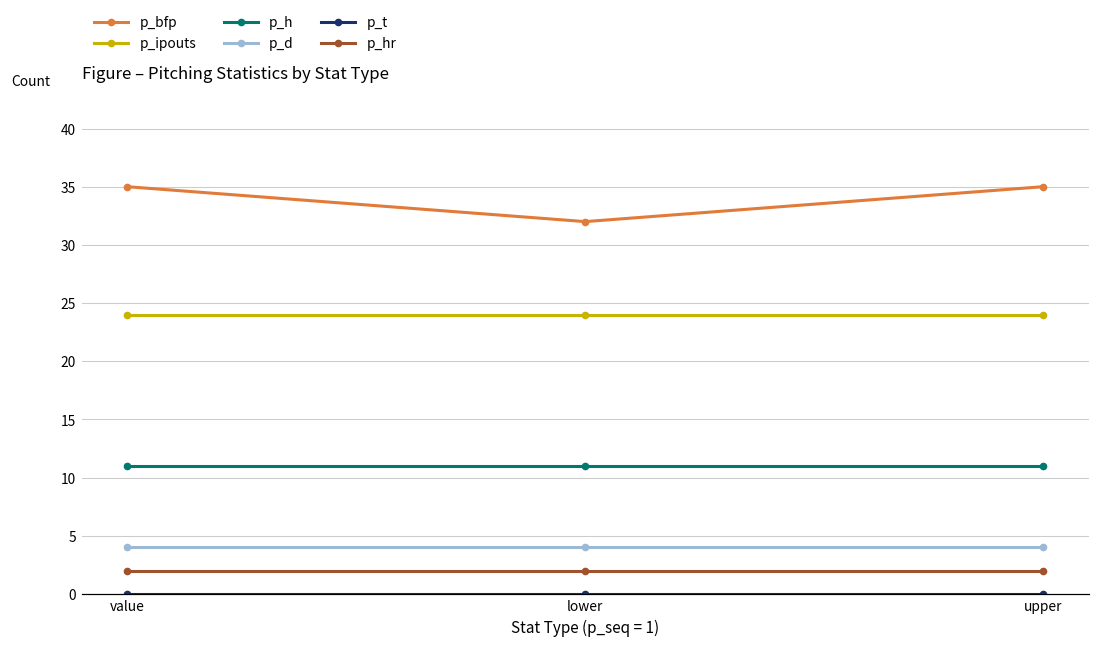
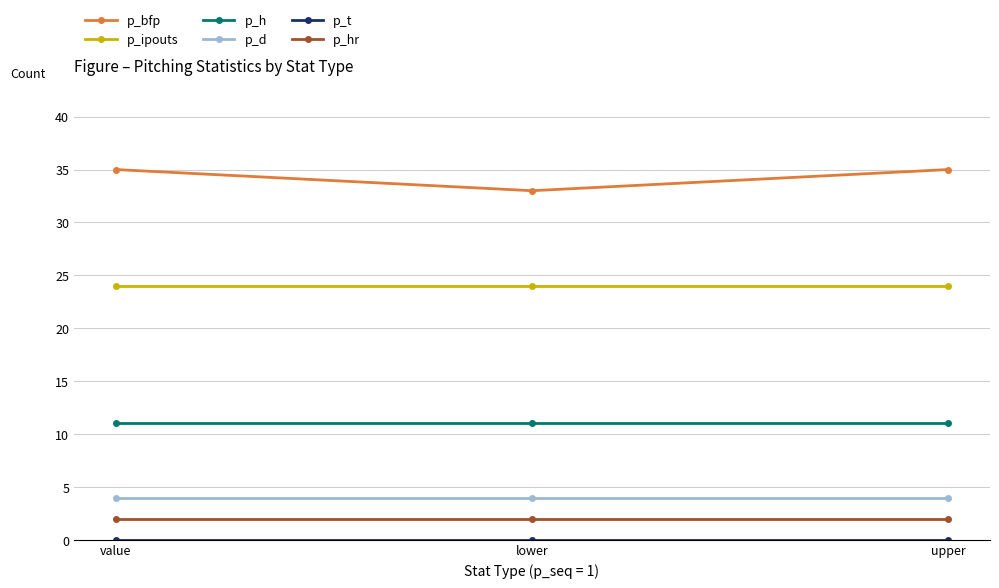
p_bfp, lower: 32 -> 33
